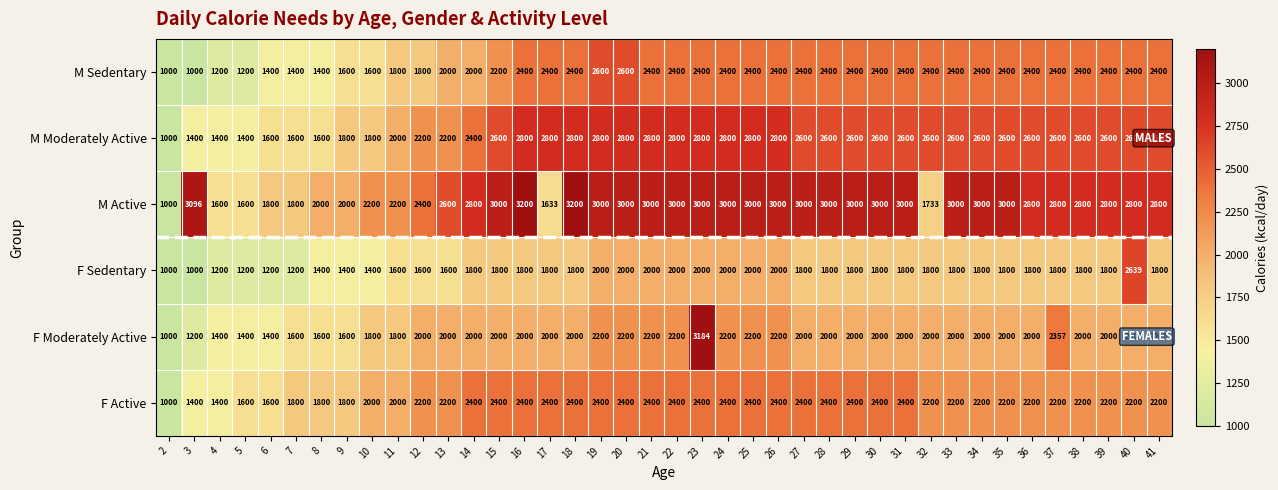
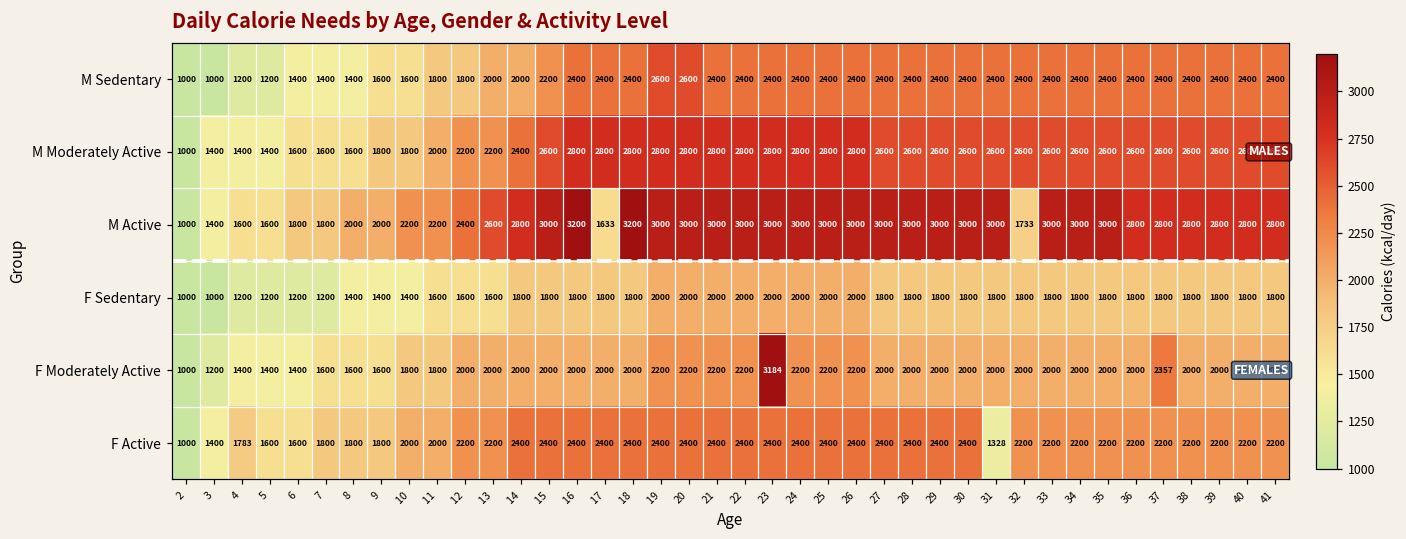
M Active, 3: 3096 -> 1400
F Sedentary, 40: 2639 -> 1800
F Active, 4: 1400 -> 1783
F Active, 31: 2400 -> 1328
